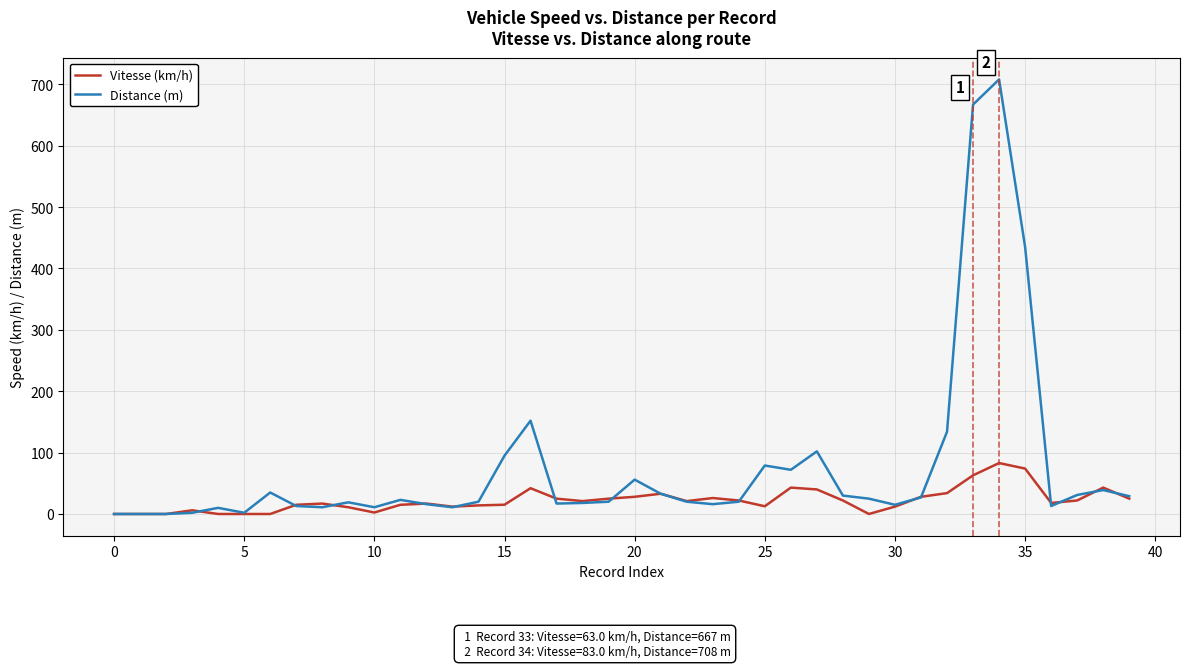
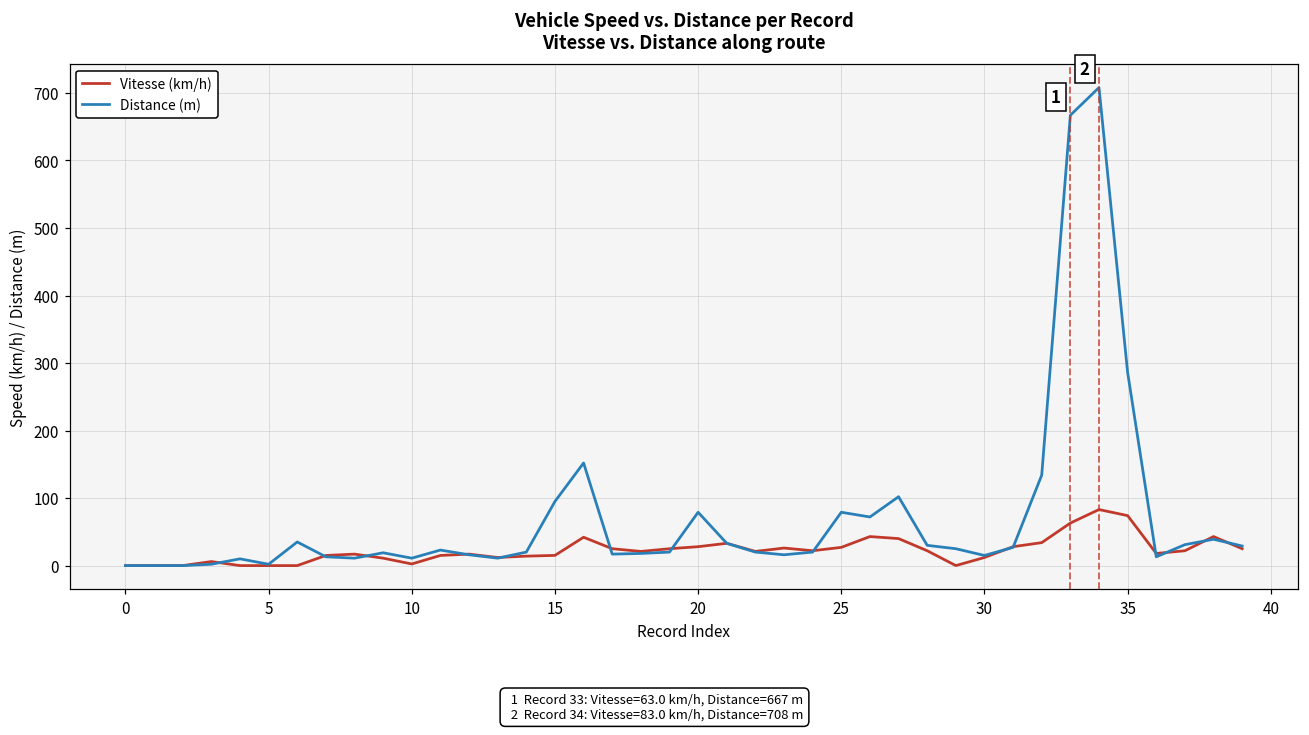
Distance (m), 20: 60 -> 80
Vitesse (km/h), 25: 10 -> 30
Distance (m), 35: 440 -> 290
